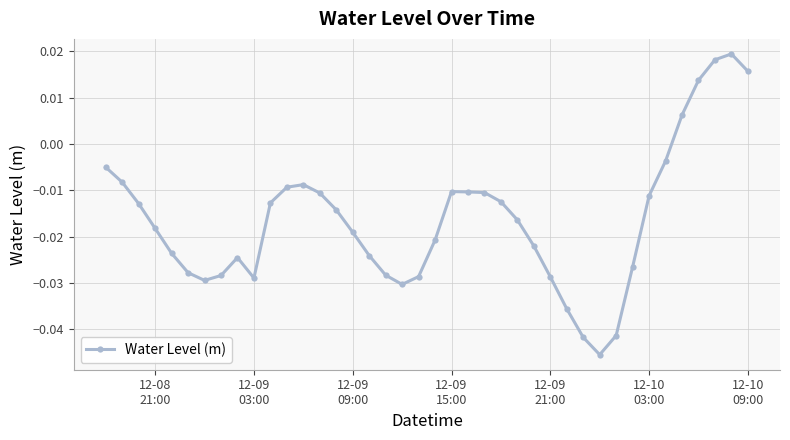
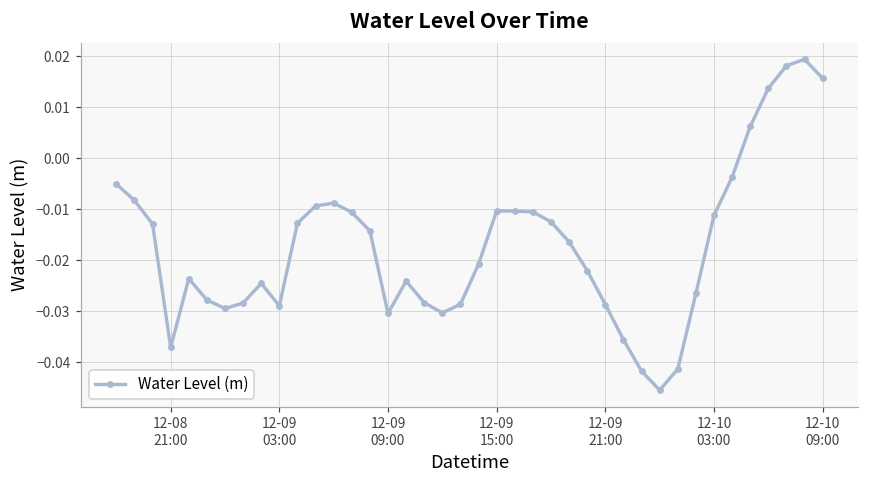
12-08 21:00: -0.018 -> -0.037
12-09 09:00: -0.019 -> -0.030
